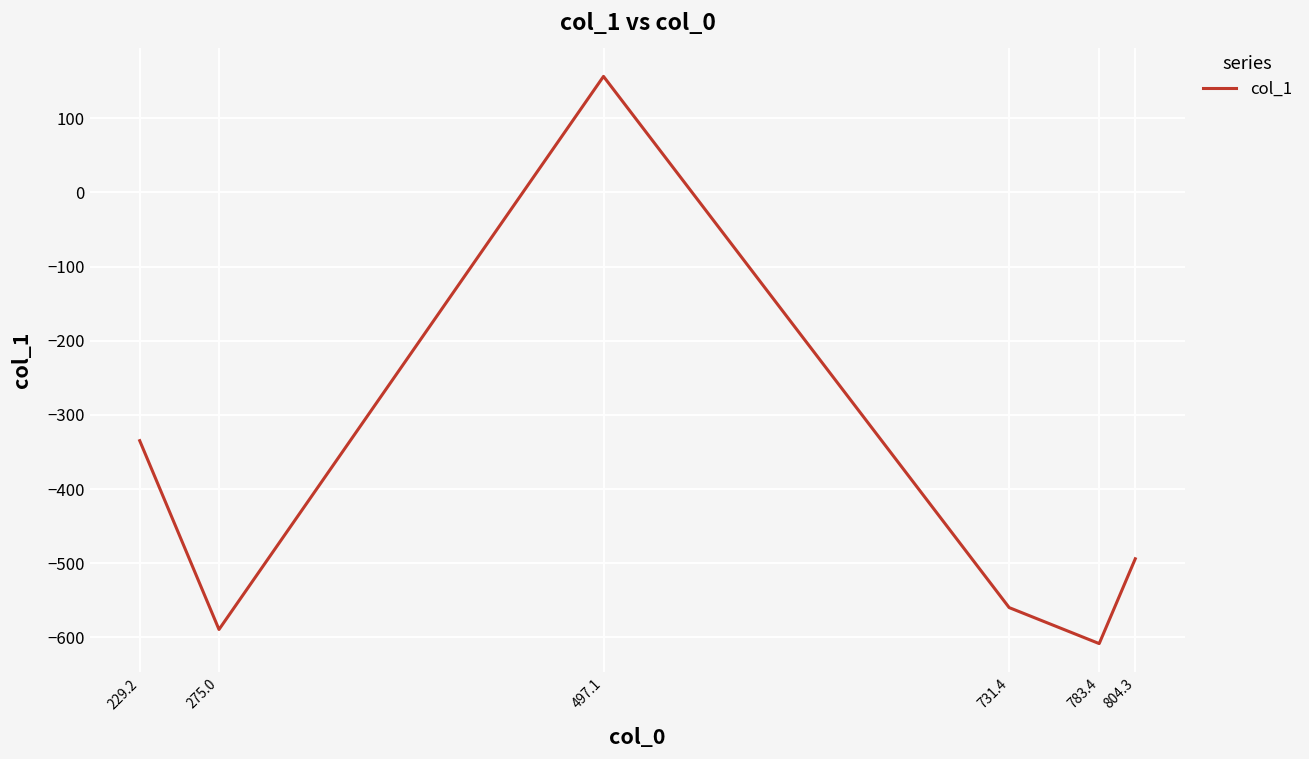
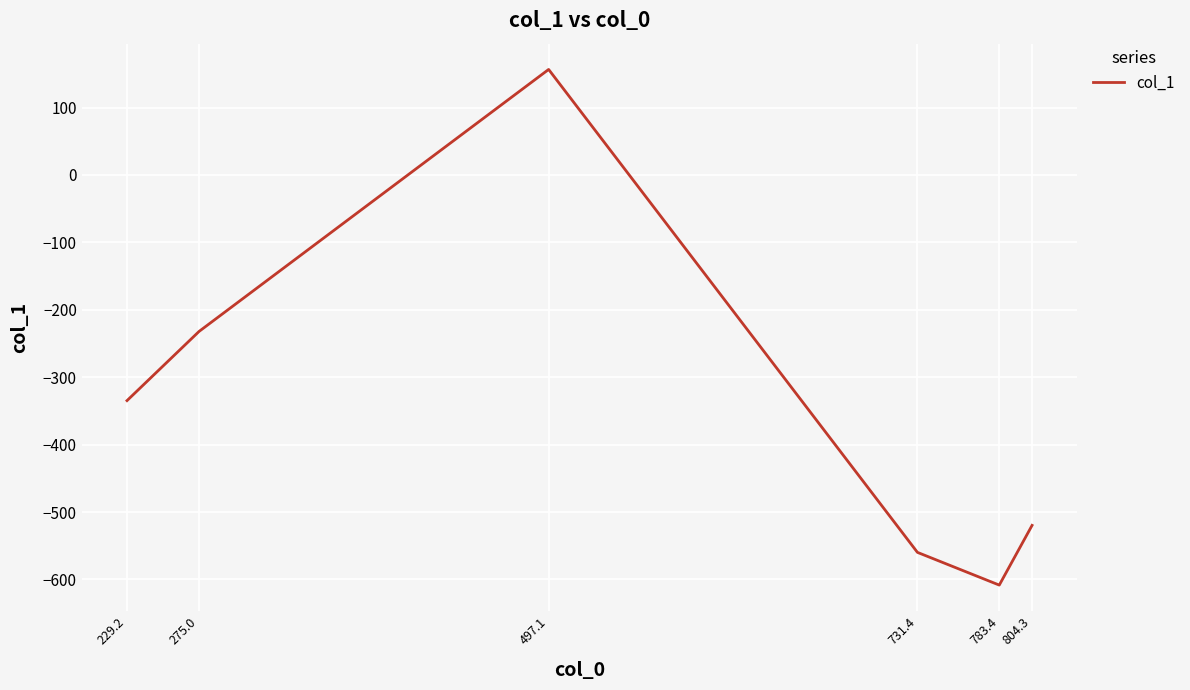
275.0: -590 -> -230
804.3: -490 -> -520
